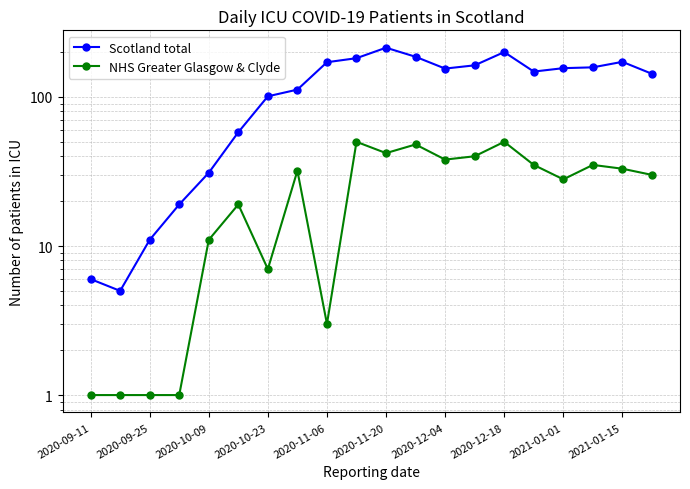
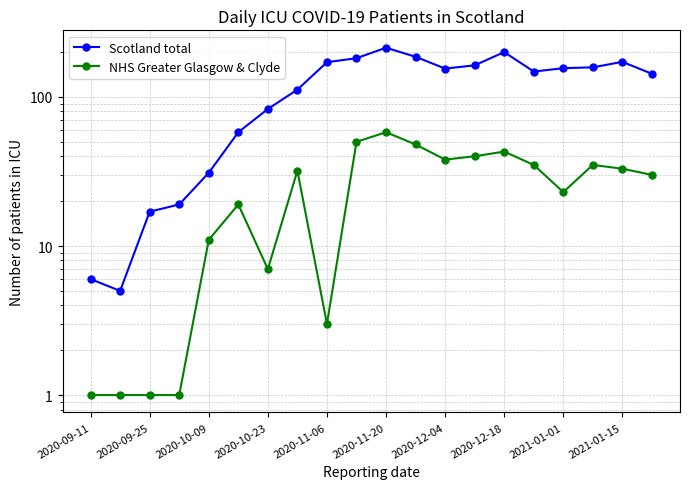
Scotland total, 2020-09-25: 11 -> 17
Scotland total, 2020-10-23: 100 -> 80
NHS Greater Glasgow & Clyde, 2020-11-20: 42 -> 58
NHS Greater Glasgow & Clyde, 2020-12-18: 50 -> 43
NHS Greater Glasgow & Clyde, 2021-01-01: 28 -> 23
